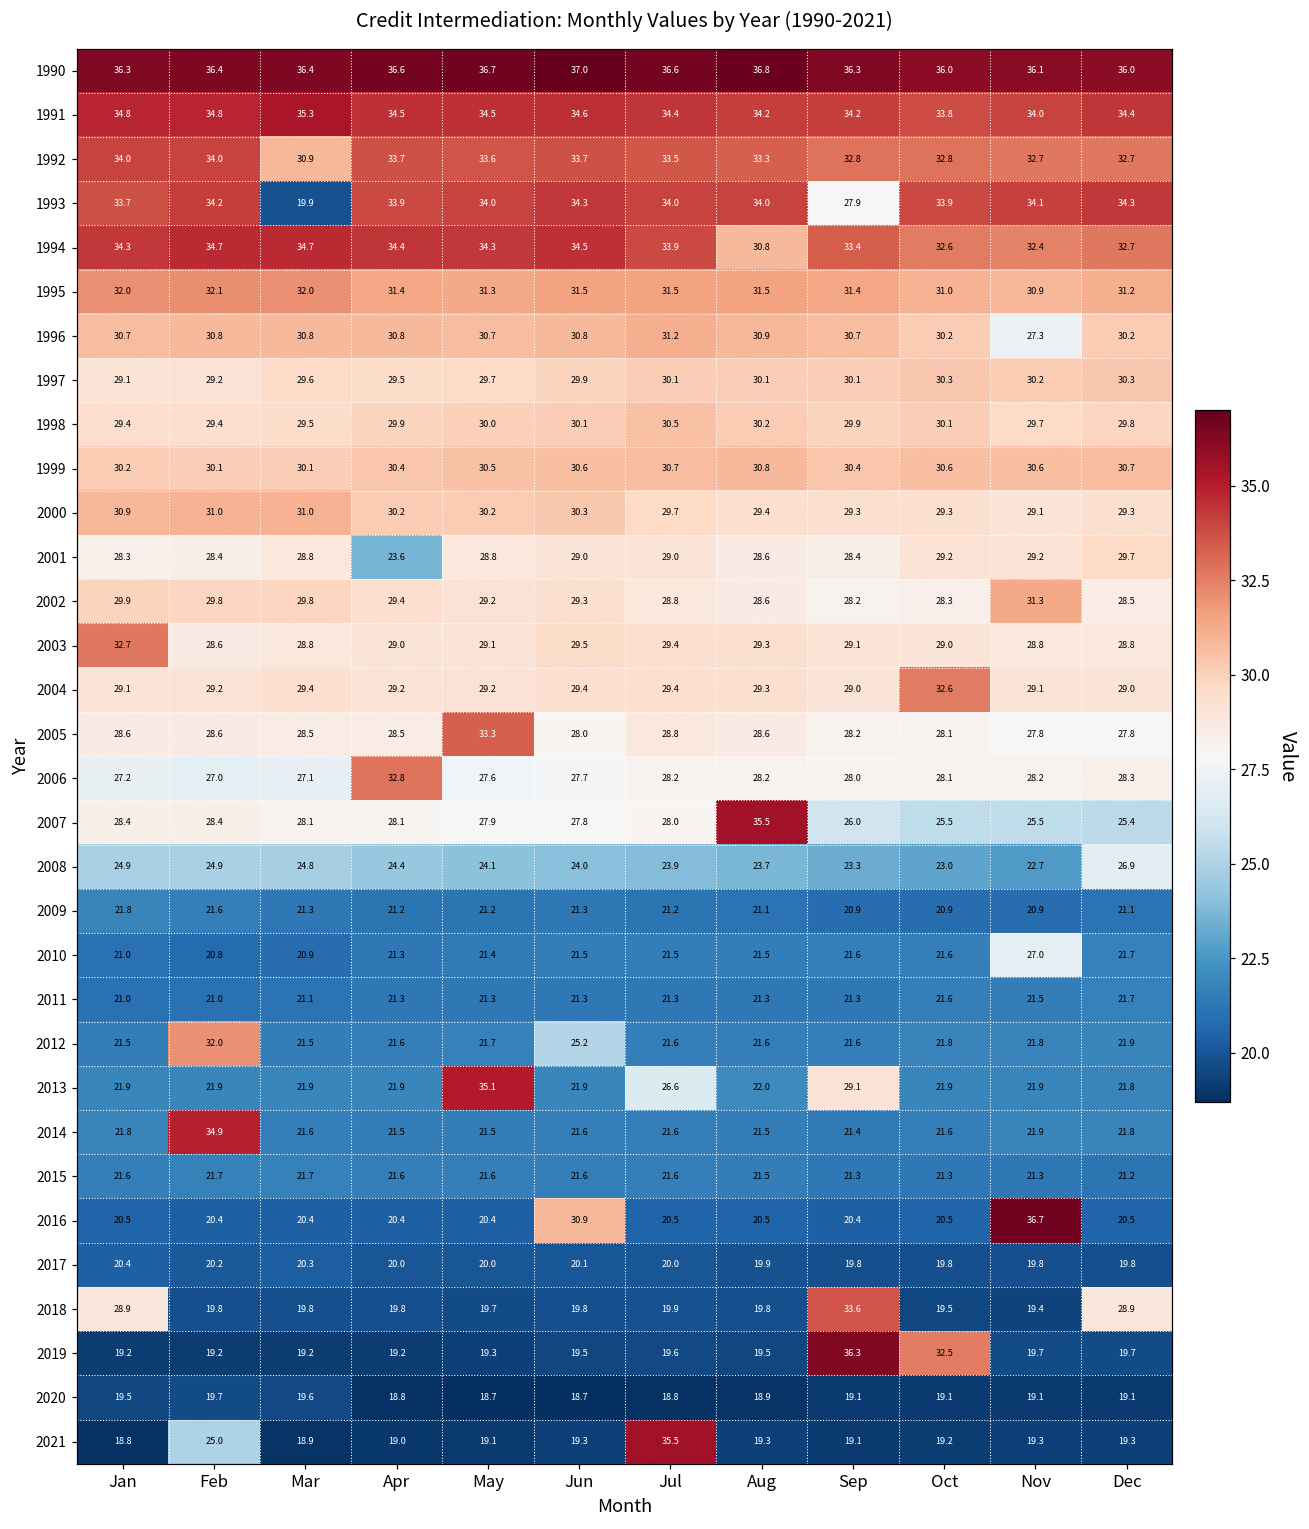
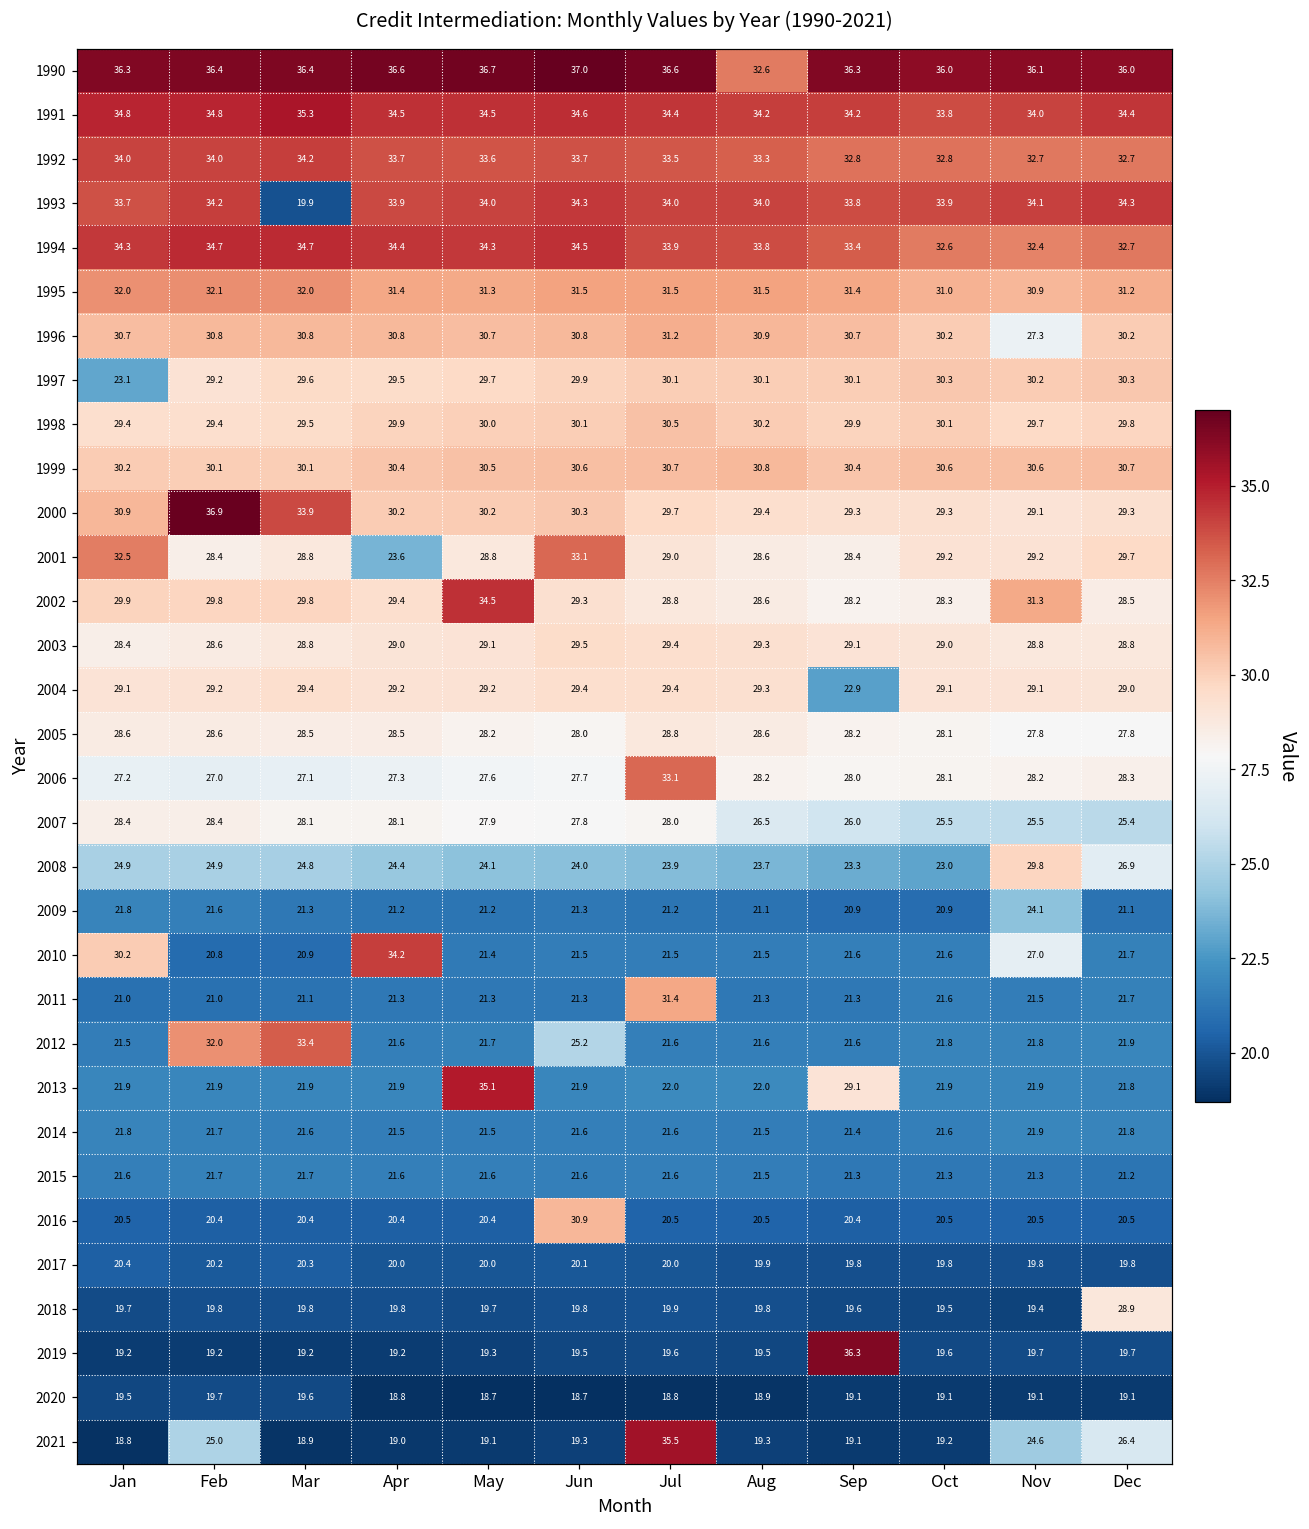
1990, Aug: 36.8 -> 32.6
1992, Mar: 30.9 -> 34.2
1993, Sep: 27.9 -> 33.8
1994, Aug: 30.8 -> 33.8
1997, Jan: 29.1 -> 23.1
2000, Feb: 31.0 -> 36.9
2000, Mar: 31.0 -> 33.9
2001, Jan: 28.3 -> 32.5
2001, Jun: 29.0 -> 33.1
2002, May: 29.2 -> 34.5
2003, Jan: 32.7 -> 28.4
2004, Sep: 29.0 -> 22.9
2004, Oct: 32.6 -> 29.1
2005, May: 33.3 -> 28.2
2006, Apr: 32.8 -> 27.3
2006, Jul: 28.2 -> 33.1
2007, Aug: 35.5 -> 26.5
2008, Nov: 22.7 -> 29.8
2009, Nov: 20.9 -> 24.1
2010, Jan: 21.0 -> 30.2
2010, Apr: 21.3 -> 34.2
2011, Jul: 21.3 -> 31.4
2012, Mar: 21.5 -> 33.4
2013, Jul: 26.6 -> 22.0
2014, Feb: 34.9 -> 21.7
2016, Nov: 36.7 -> 20.5
2018, Jan: 28.9 -> 19.7
2018, Sep: 33.6 -> 19.6
2019, Oct: 32.5 -> 19.6
2021, Nov: 19.3 -> 24.6
2021, Dec: 19.3 -> 26.4
